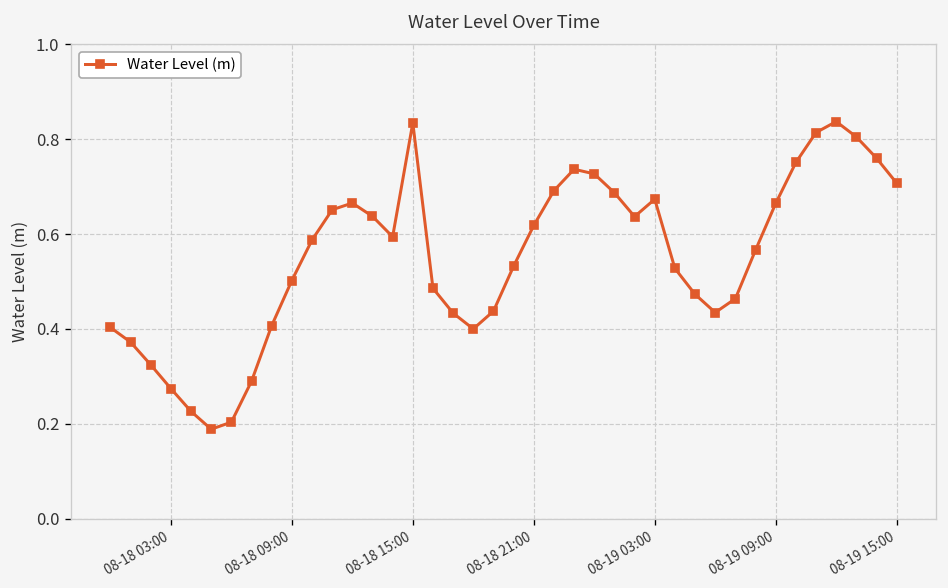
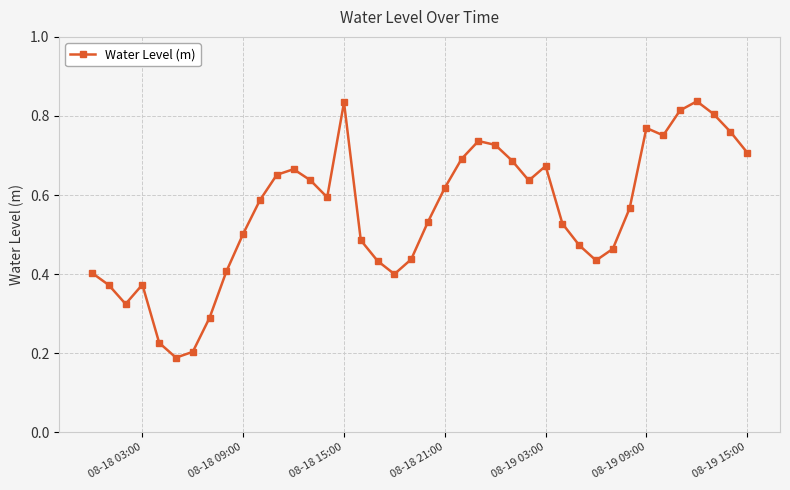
08-18 03:00: 0.27 -> 0.37
08-19 09:00: 0.66 -> 0.77
